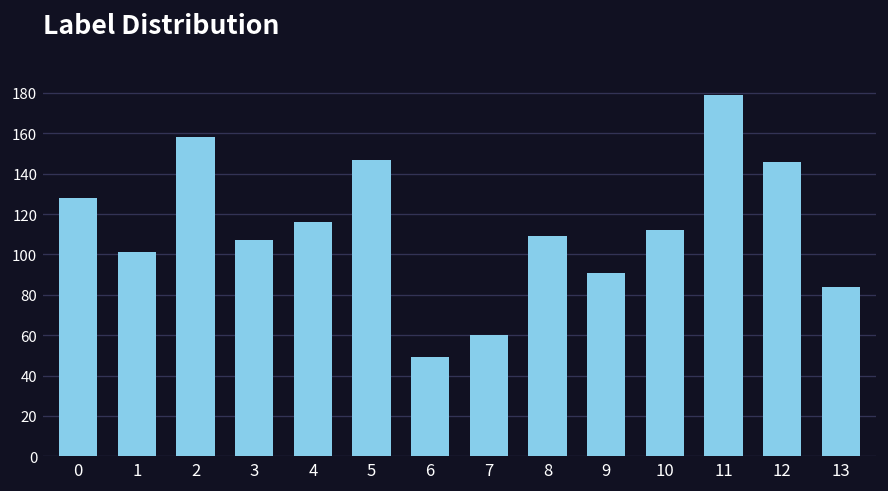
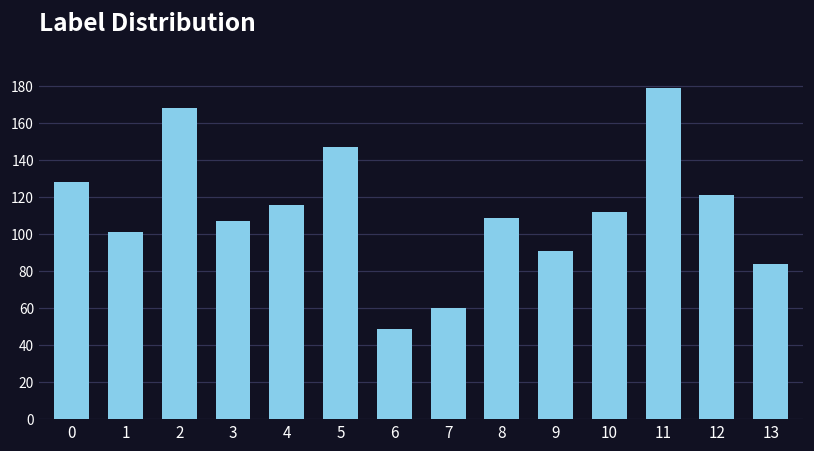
2: 158 -> 168
12: 146 -> 121
